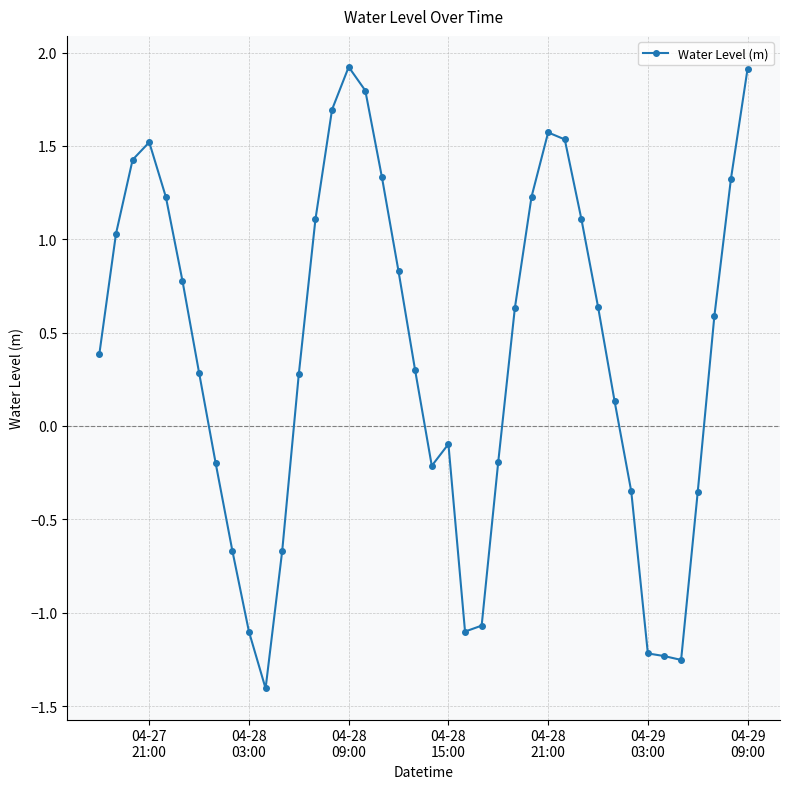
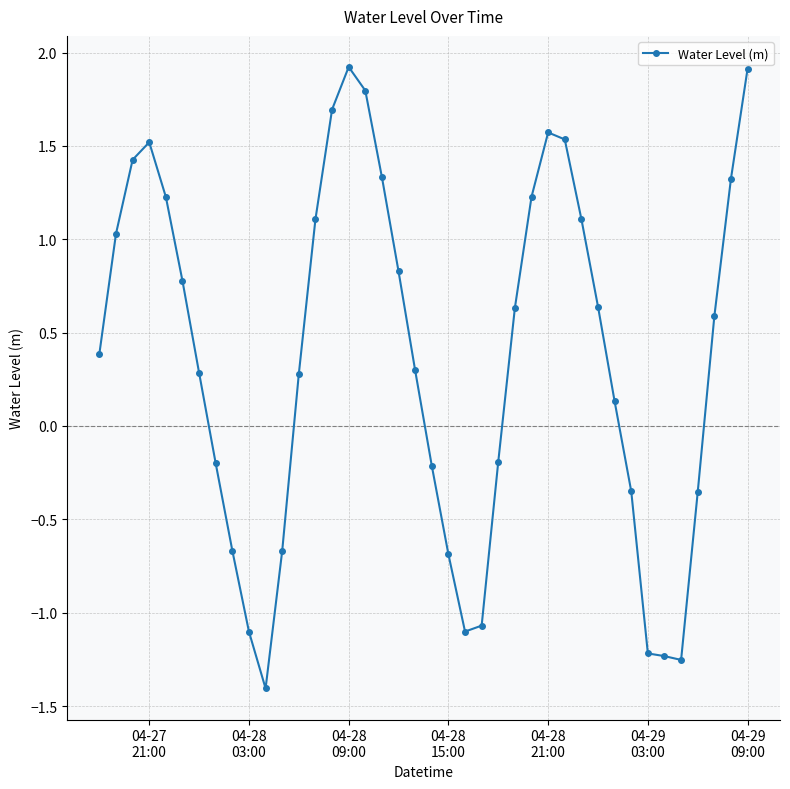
04-28 15:00: -0.10 -> -0.69
